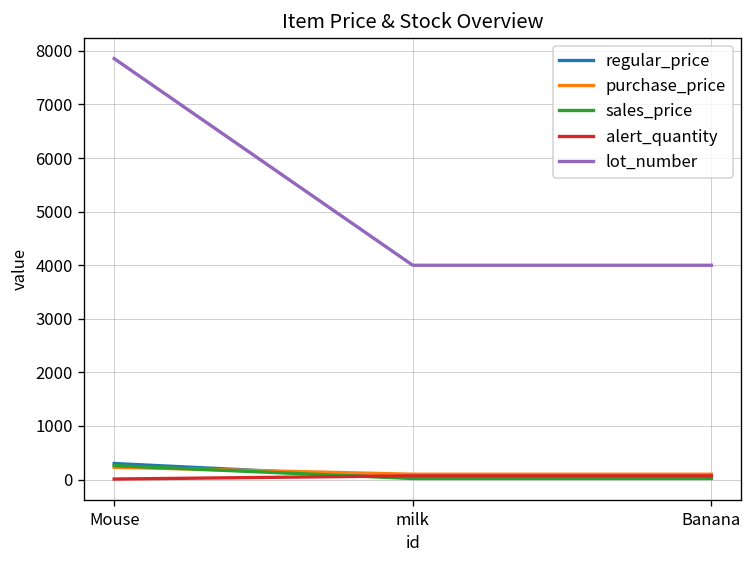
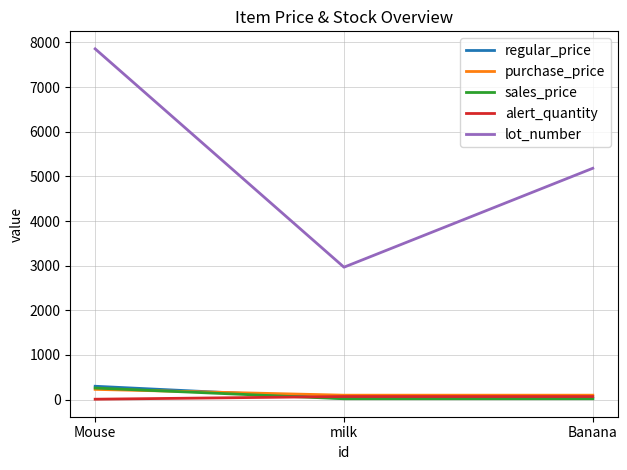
lot_number, milk: 4000 -> 3000
lot_number, Banana: 4000 -> 5200
